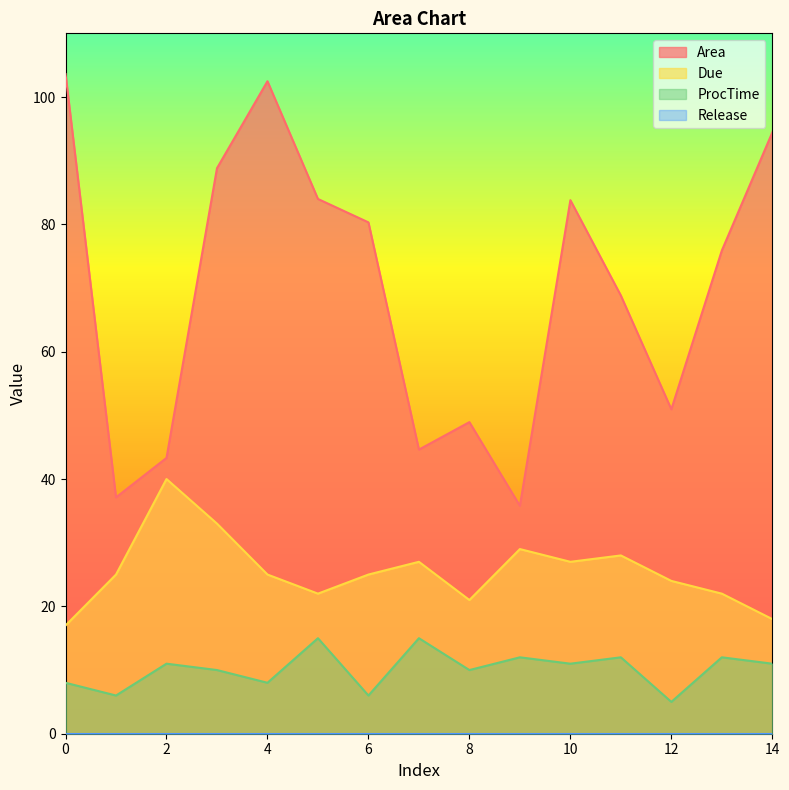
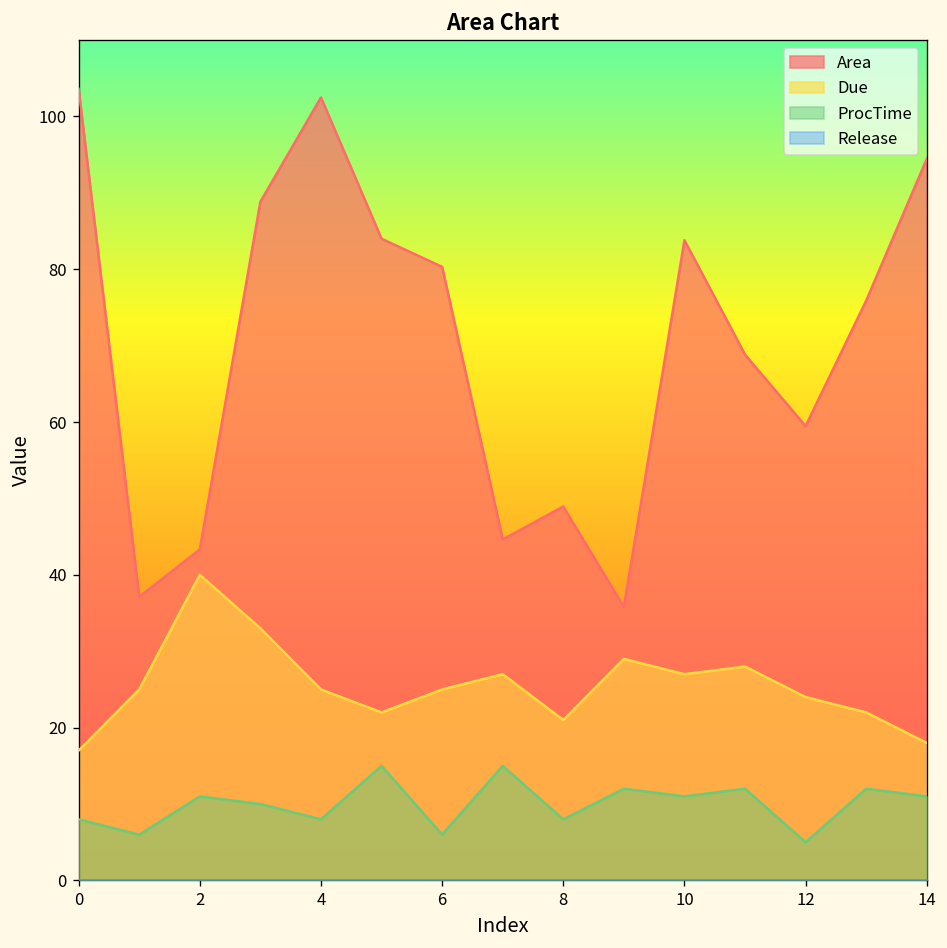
ProcTime, 8: 10 -> 8
Area, 12: 51 -> 59
